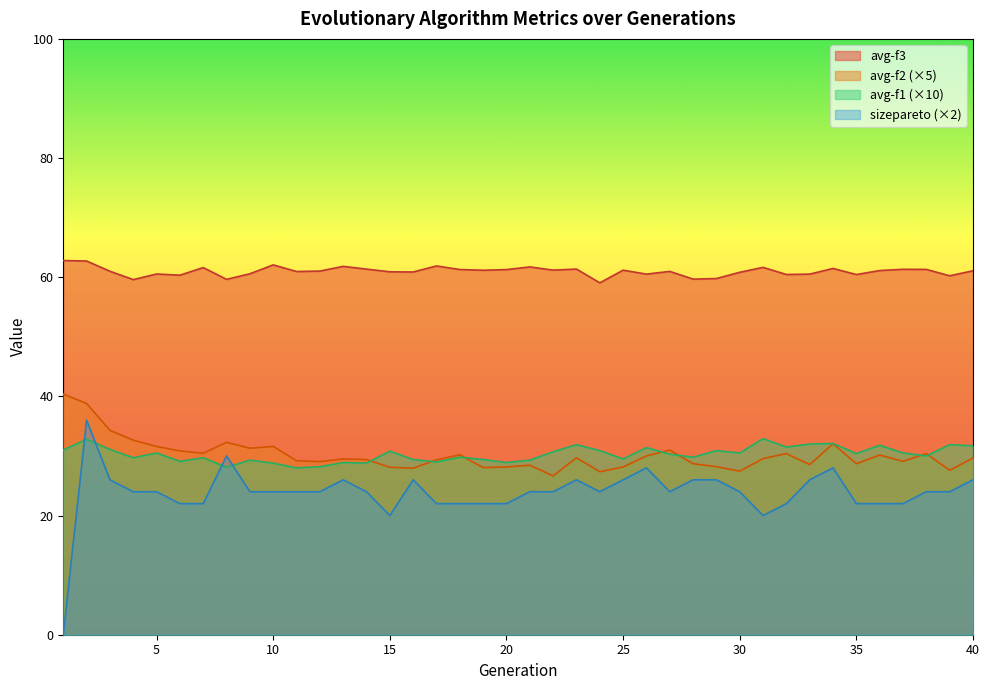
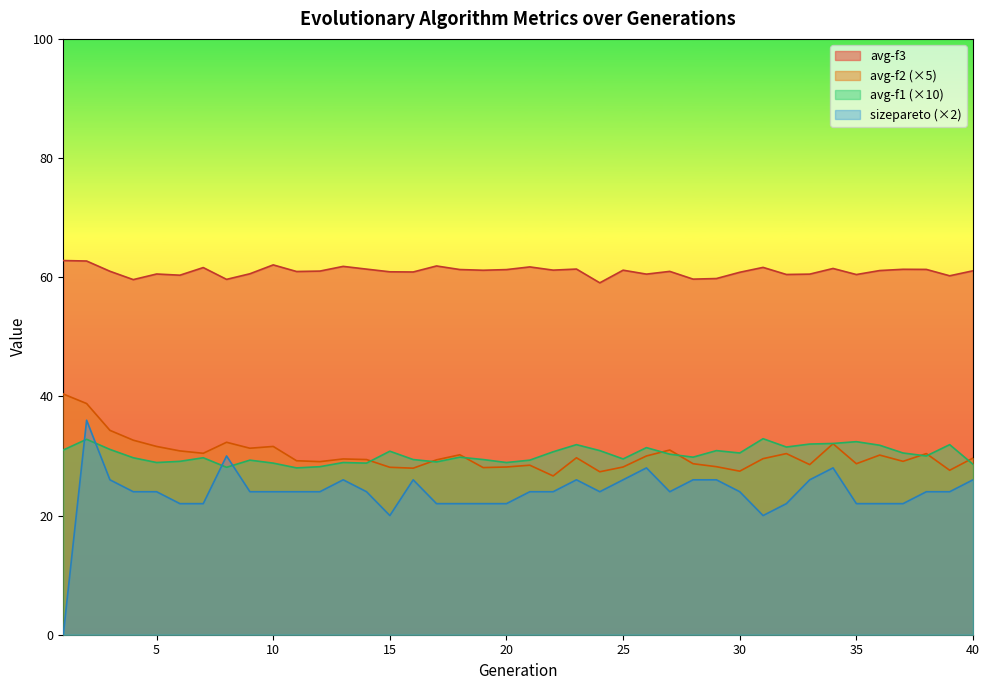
avg-f1 (×10), 5: 31 -> 29
avg-f1 (×10), 35: 30 -> 32
avg-f1 (×10), 40: 32 -> 29
